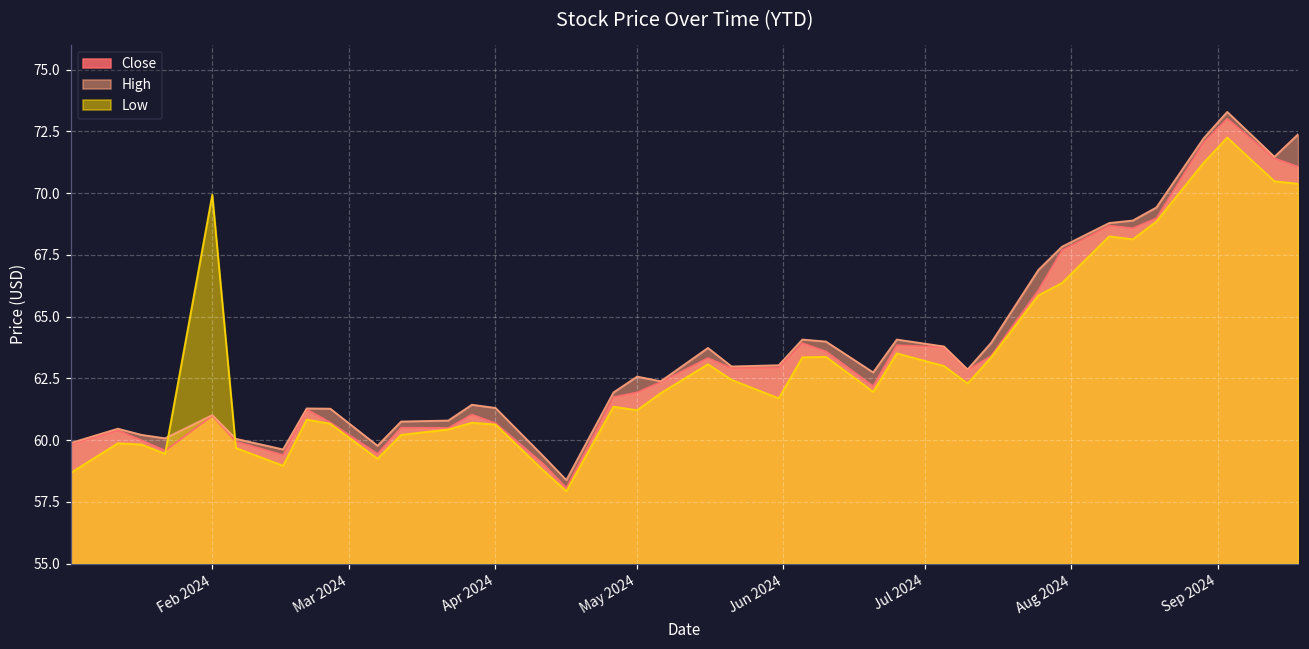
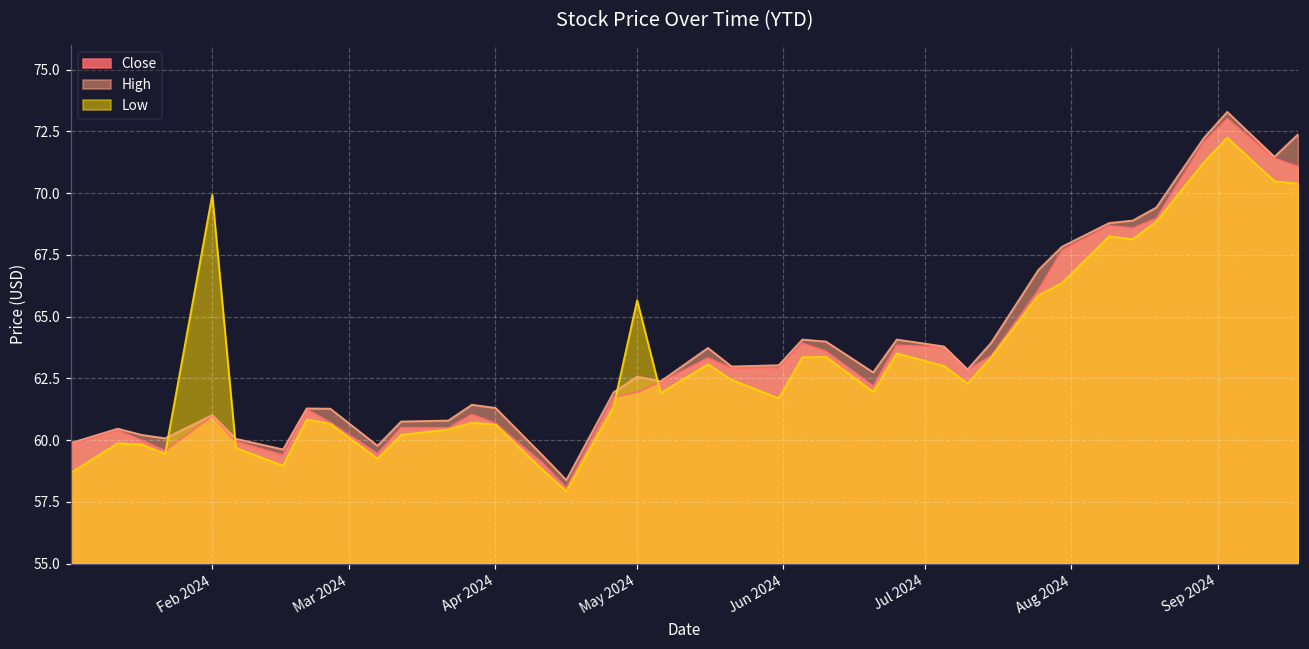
Low, May 2024: 61.2 -> 65.7
